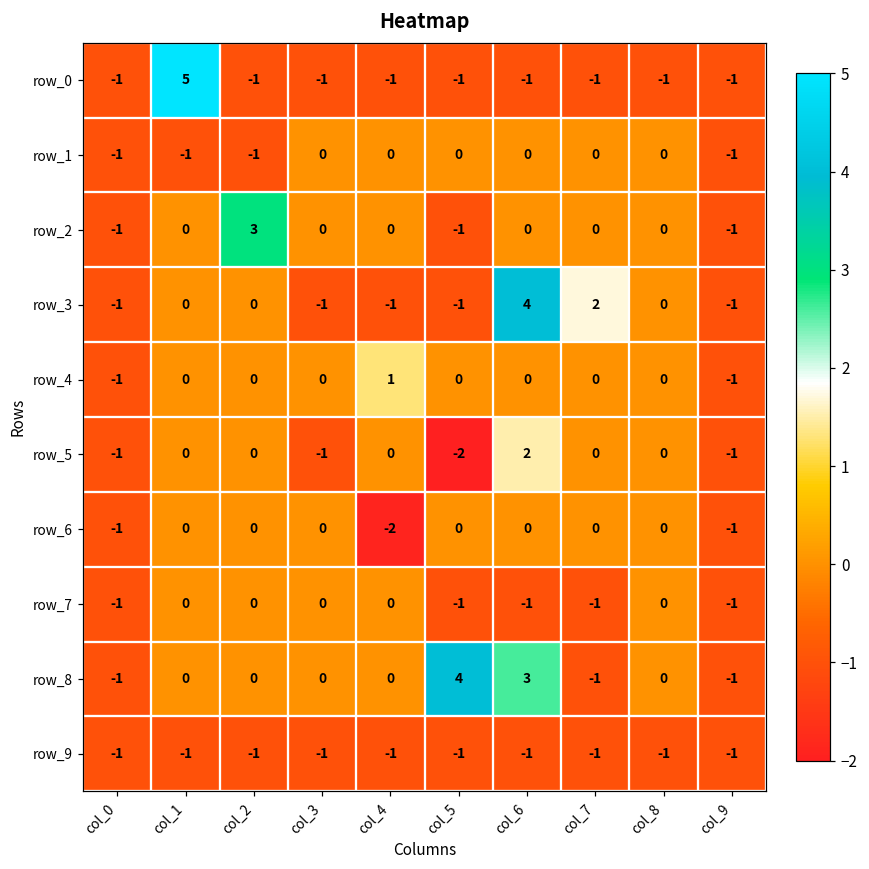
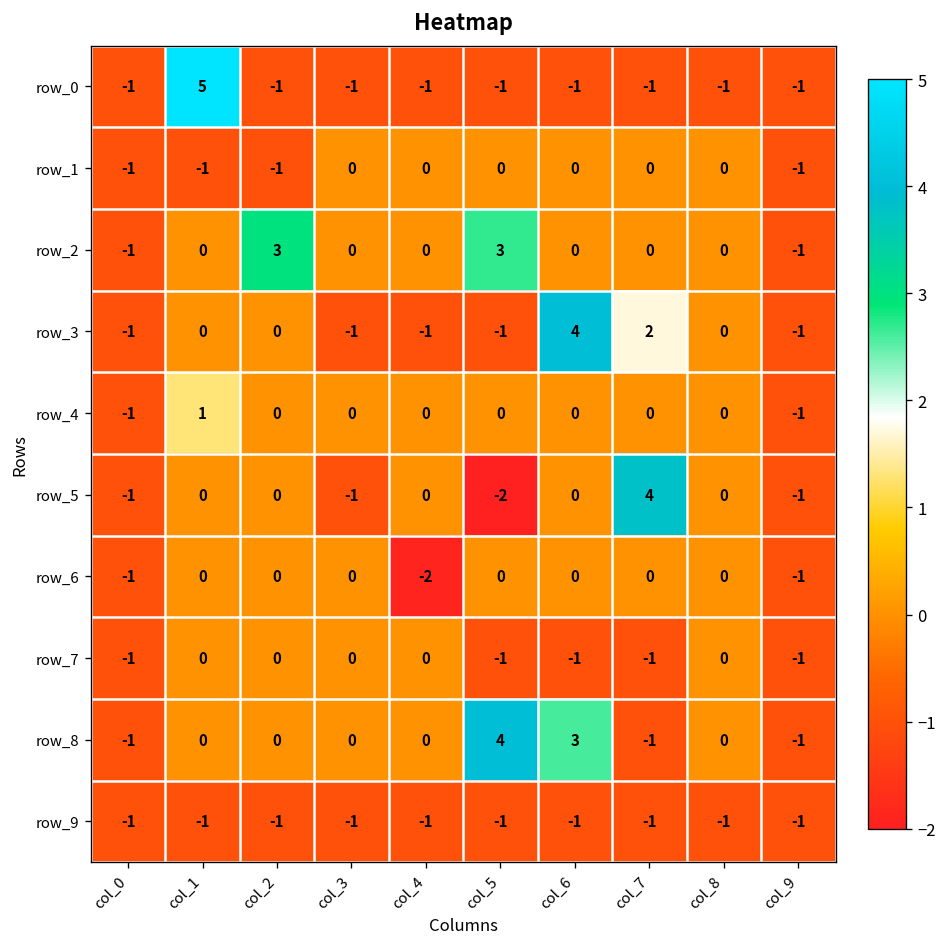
row_2, col_5: -1 -> 3
row_4, col_1: 0 -> 1
row_4, col_4: 1 -> 0
row_5, col_6: 2 -> 0
row_5, col_7: 0 -> 4
